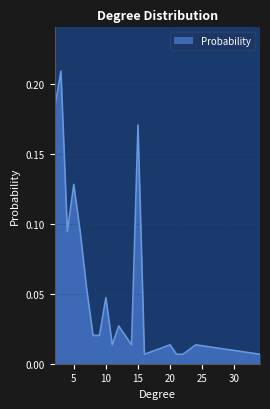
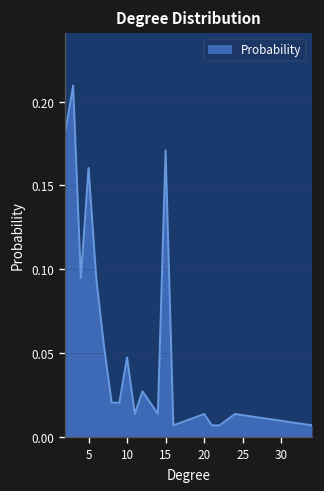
5: 0.128 -> 0.160
